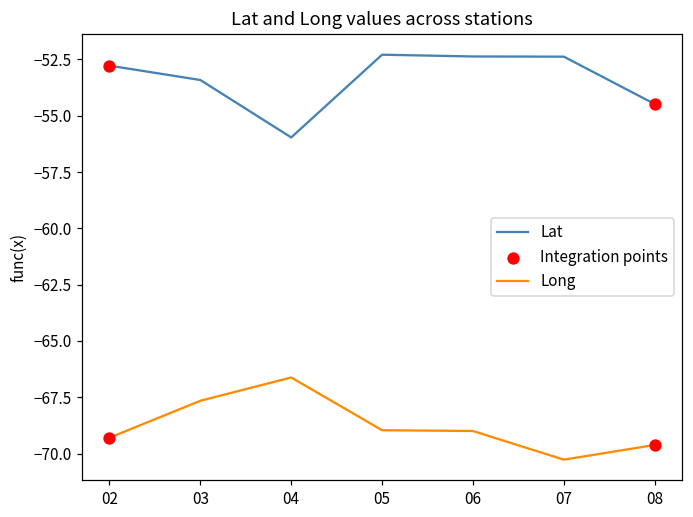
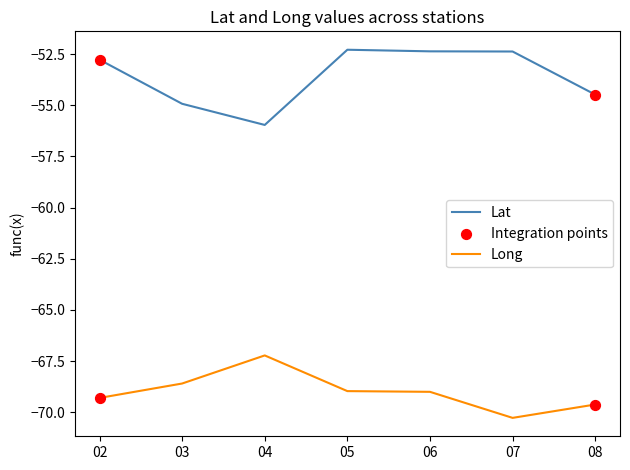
Lat, 03: -53.4 -> -54.9
Long, 03: -67.7 -> -68.6
Long, 04: -66.6 -> -67.2
